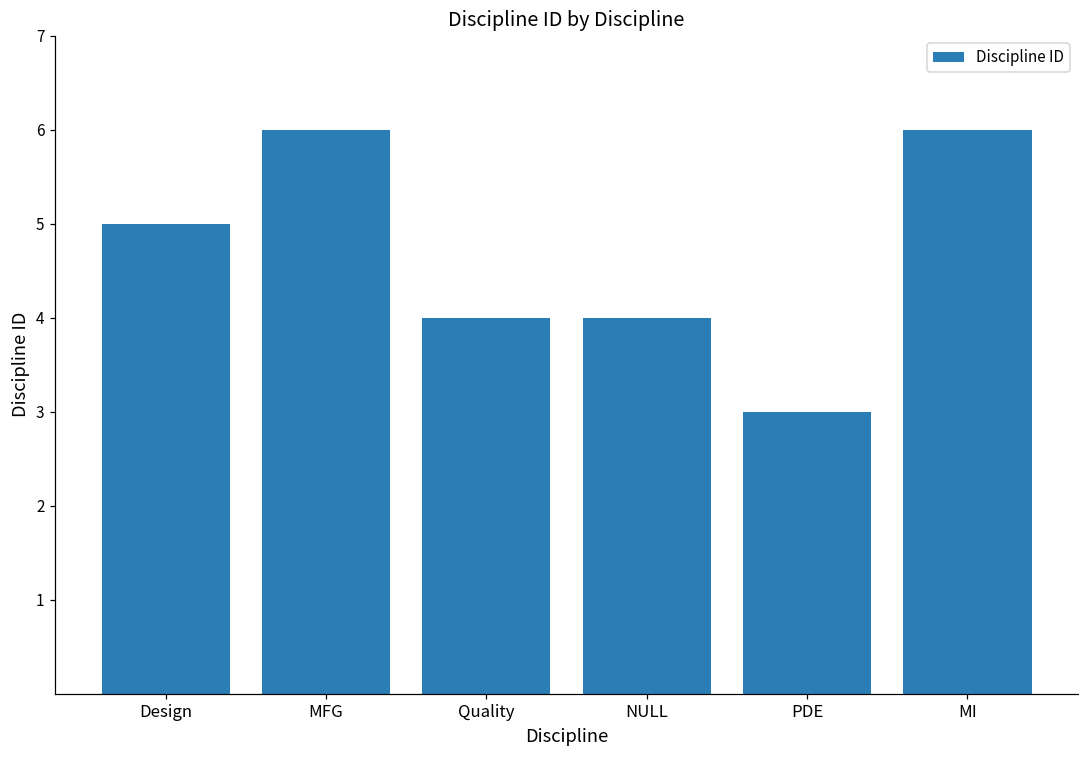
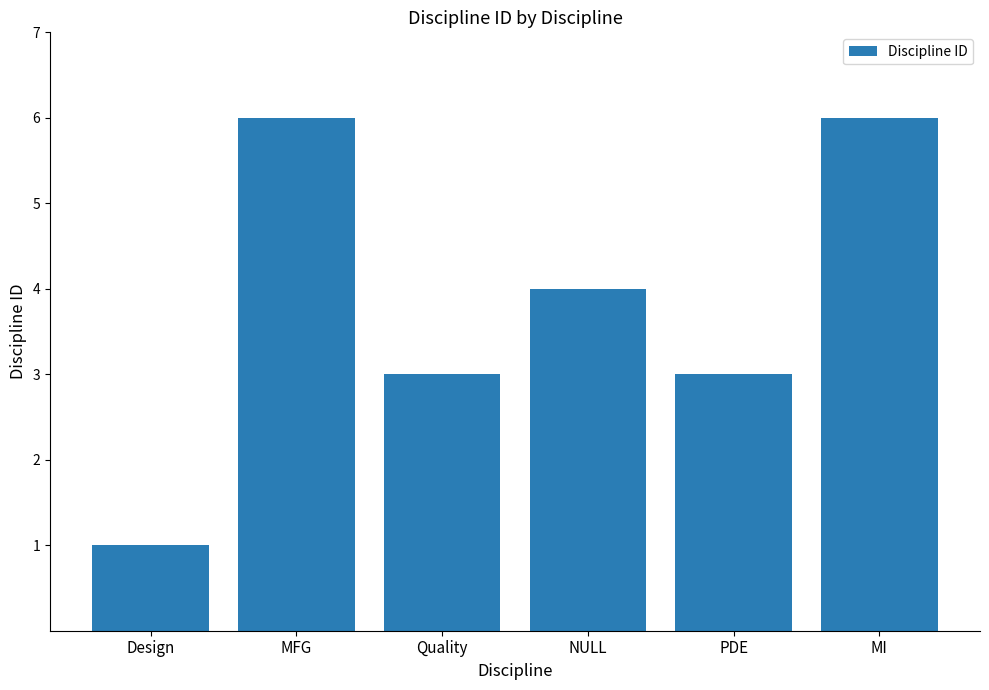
Design: 5 -> 1
Quality: 4 -> 3
